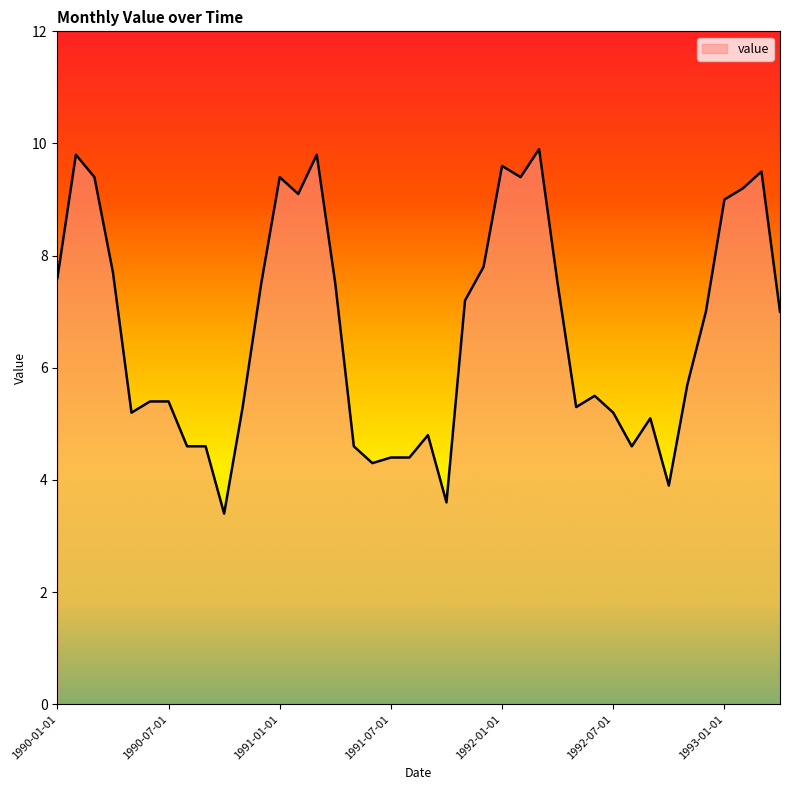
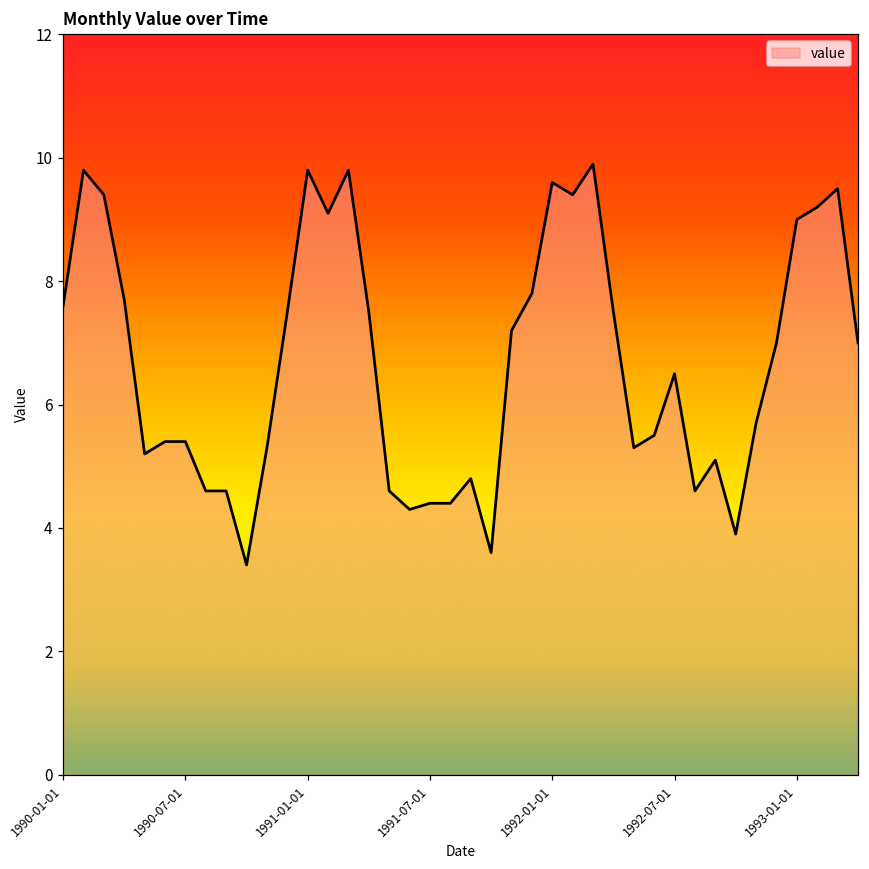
1991-01-01: 9.4 -> 9.8
1992-07-01: 5.2 -> 6.5
